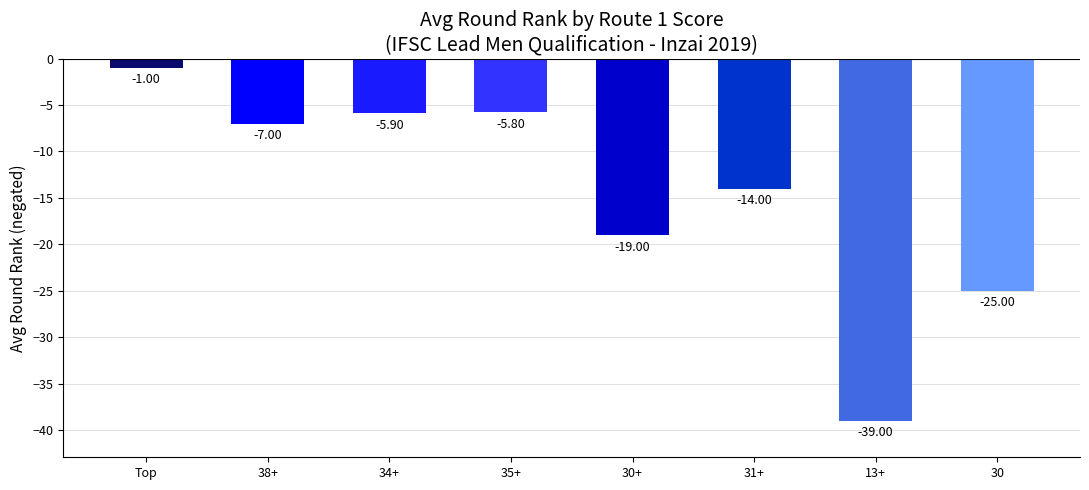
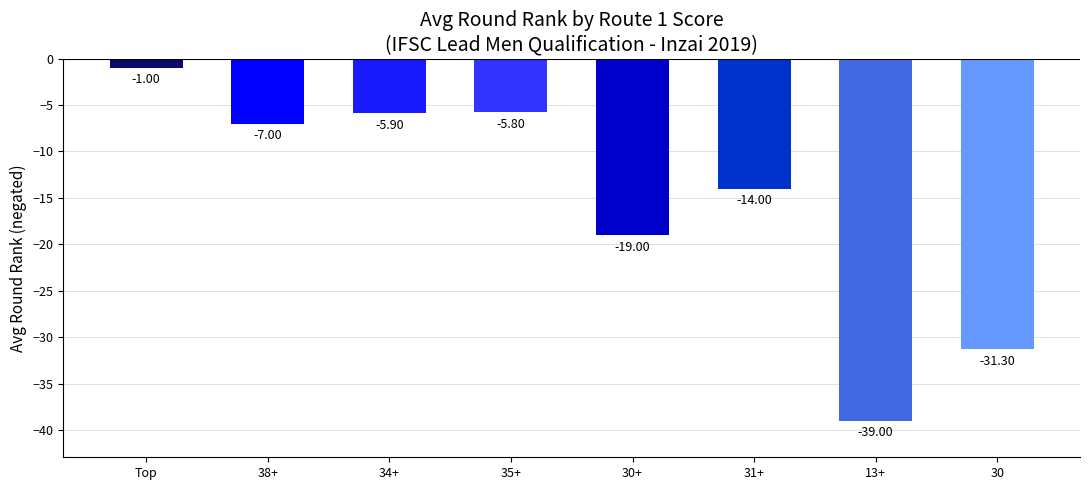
30: -25.00 -> -31.30
